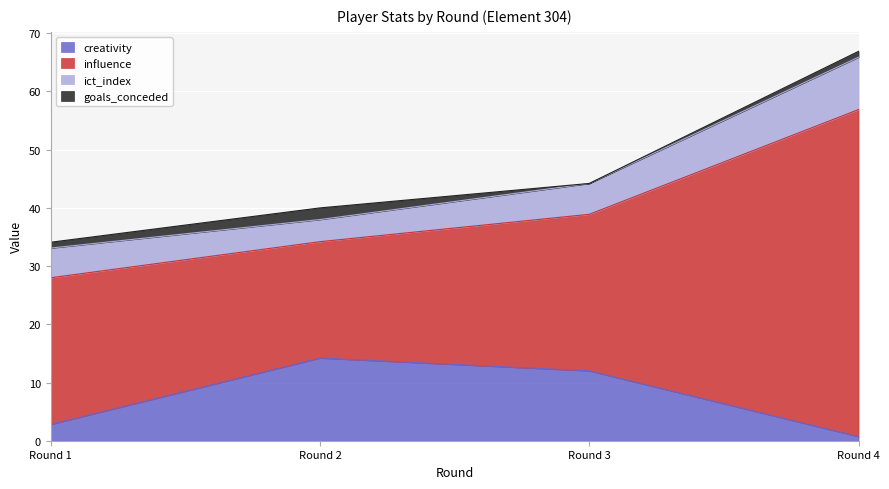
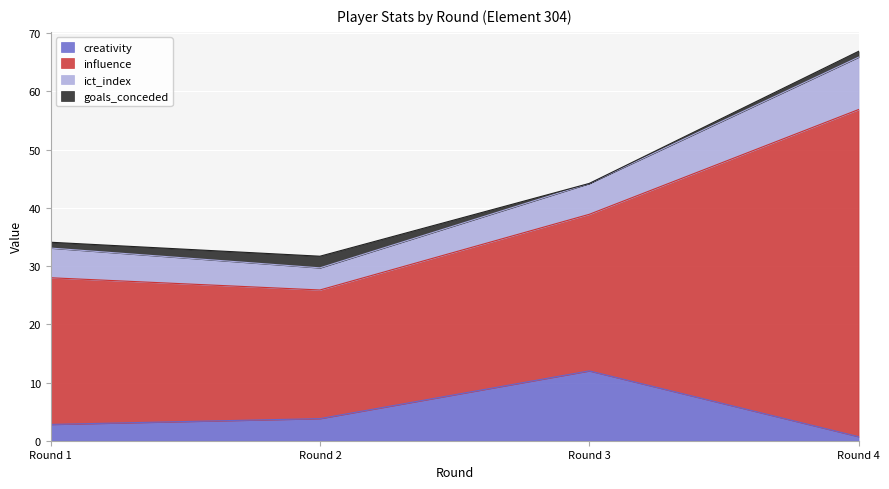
creativity, Round 2: 14 -> 4
influence, Round 2: 20 -> 22
